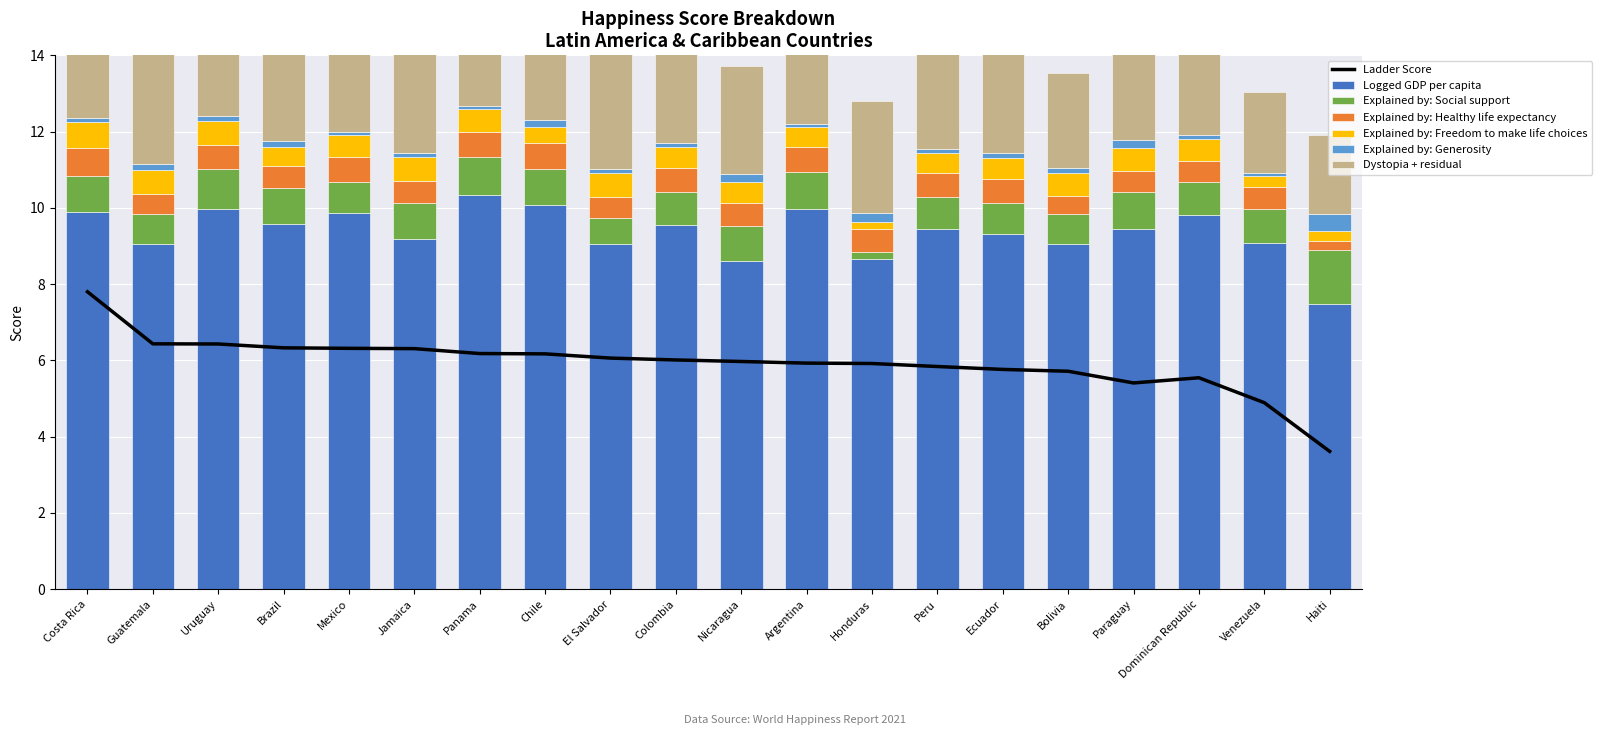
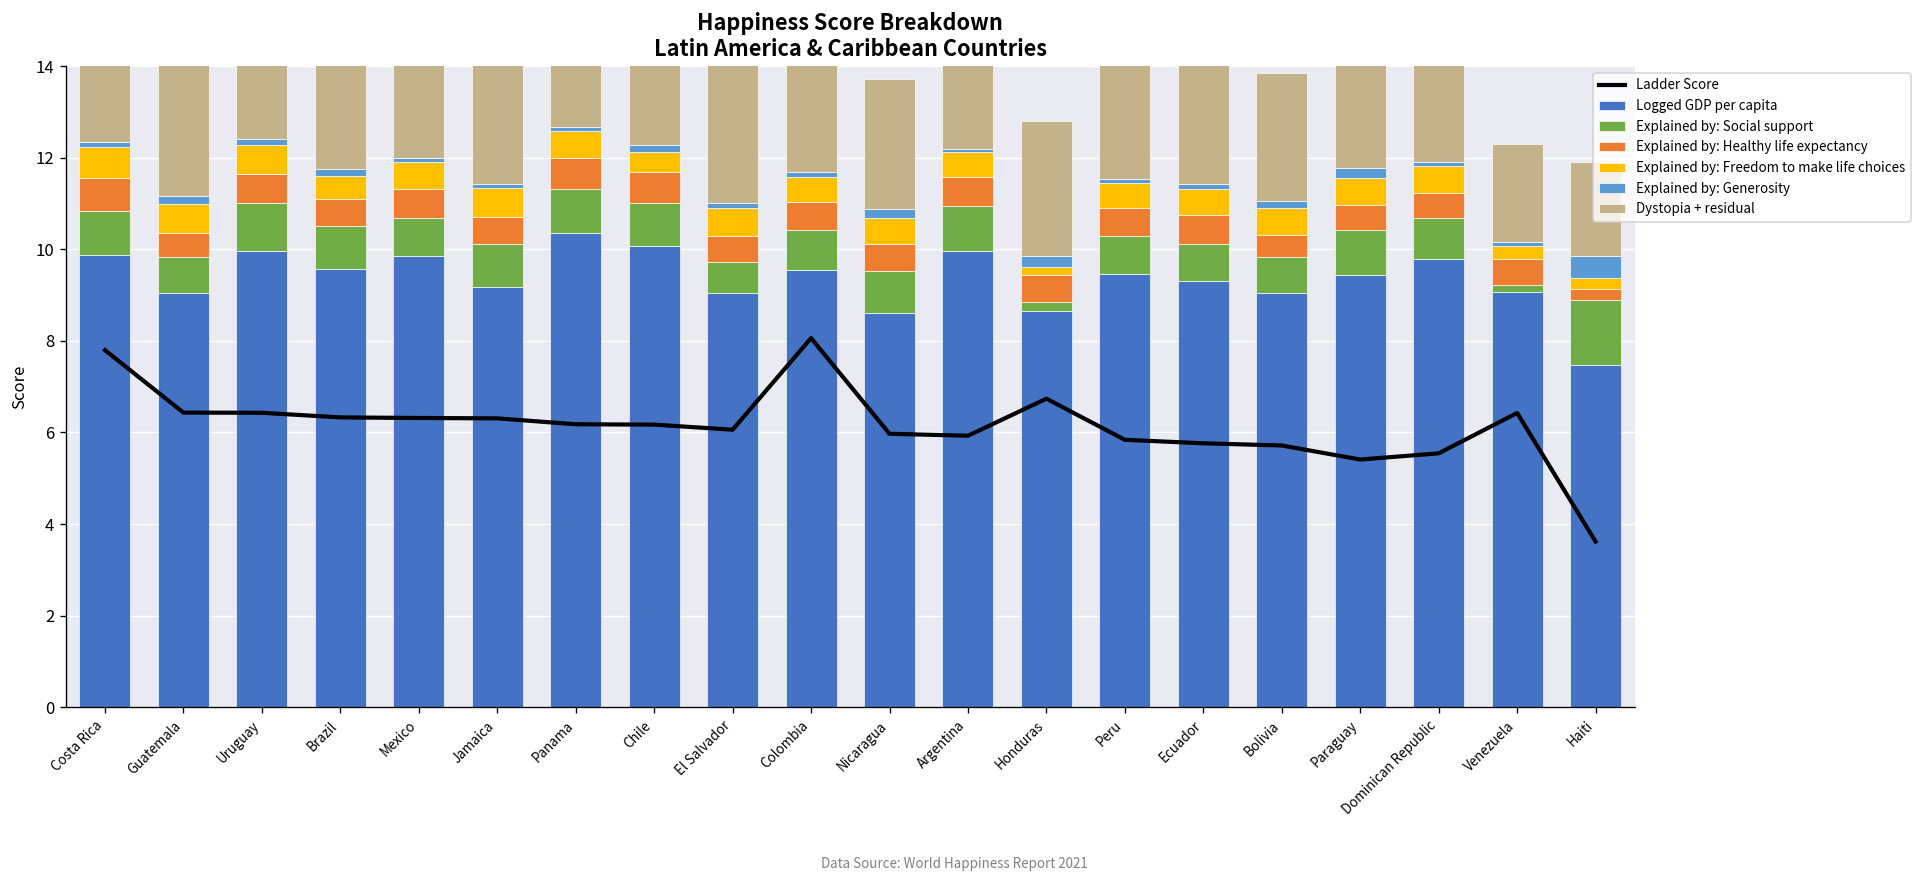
Ladder Score, Colombia: 6.0 -> 8.1
Ladder Score, Honduras: 5.9 -> 6.7
Dystopia + residual, Bolivia: 2.5 -> 2.8
Explained by: Social support, Venezuela: 0.9 -> 0.2
Ladder Score, Venezuela: 4.9 -> 6.4
